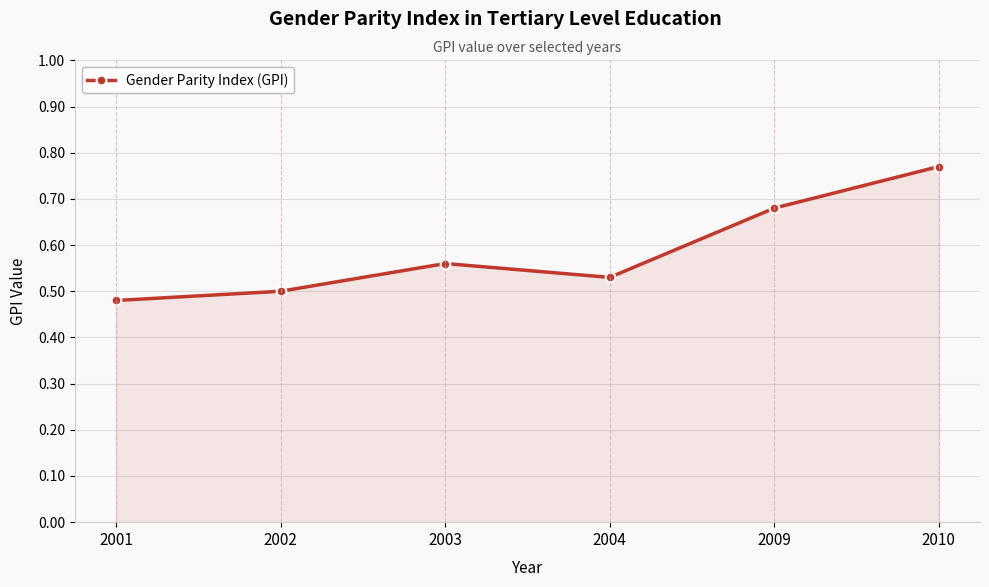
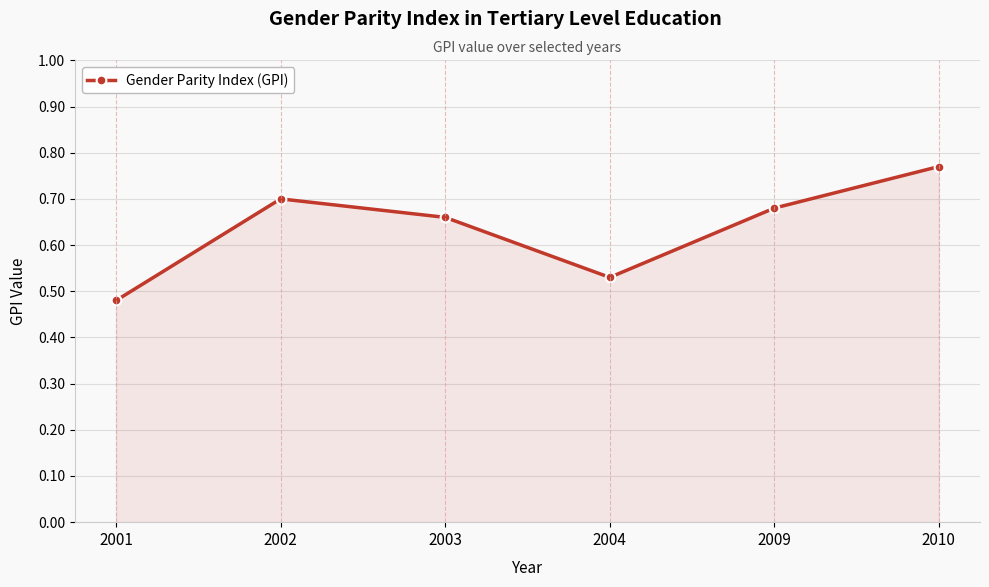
2002: 0.5 -> 0.7
2003: 0.56 -> 0.66
